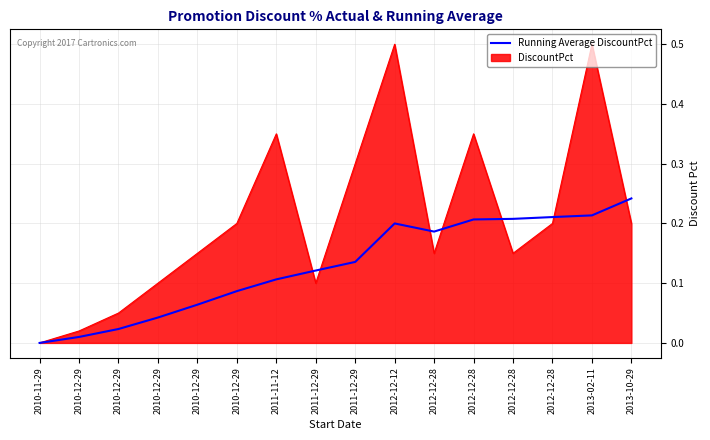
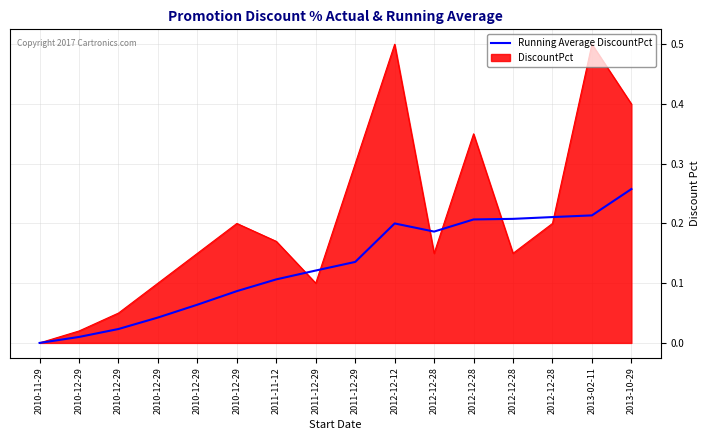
DiscountPct, 2011-11-12: 0.35 -> 0.17
DiscountPct, 2013-10-29: 0.2 -> 0.4
Running Average DiscountPct, 2013-10-29: 0.24 -> 0.26
